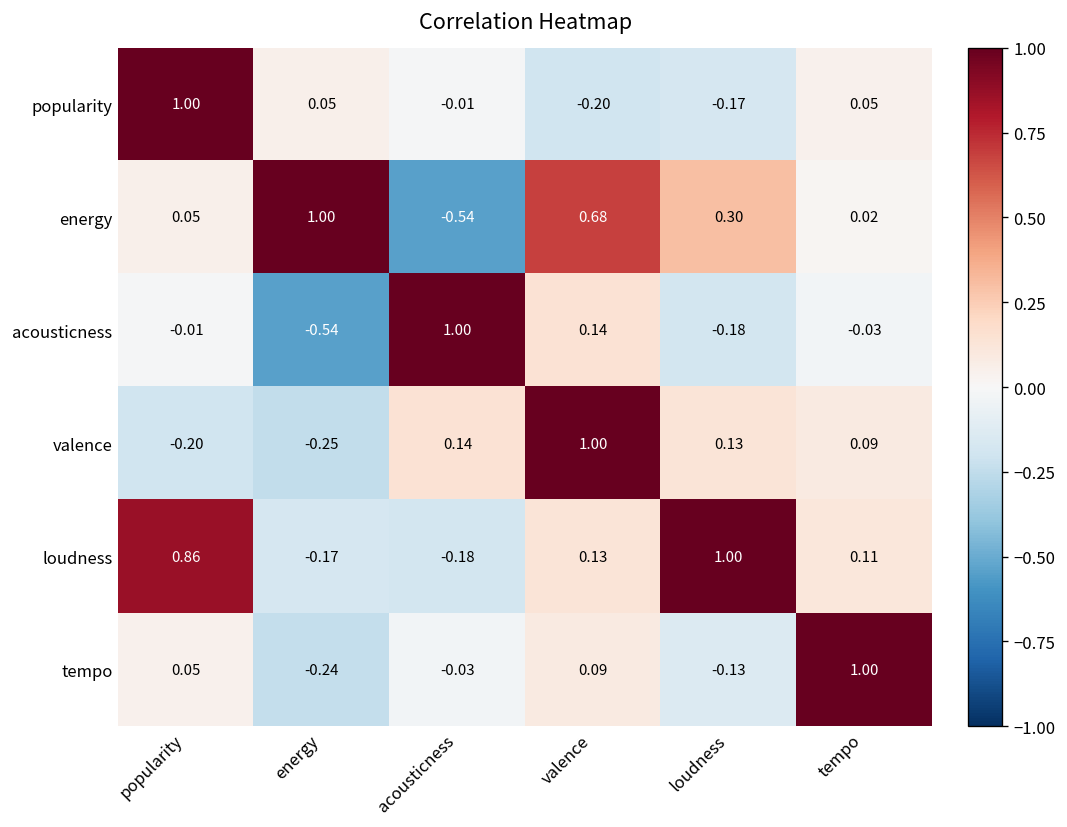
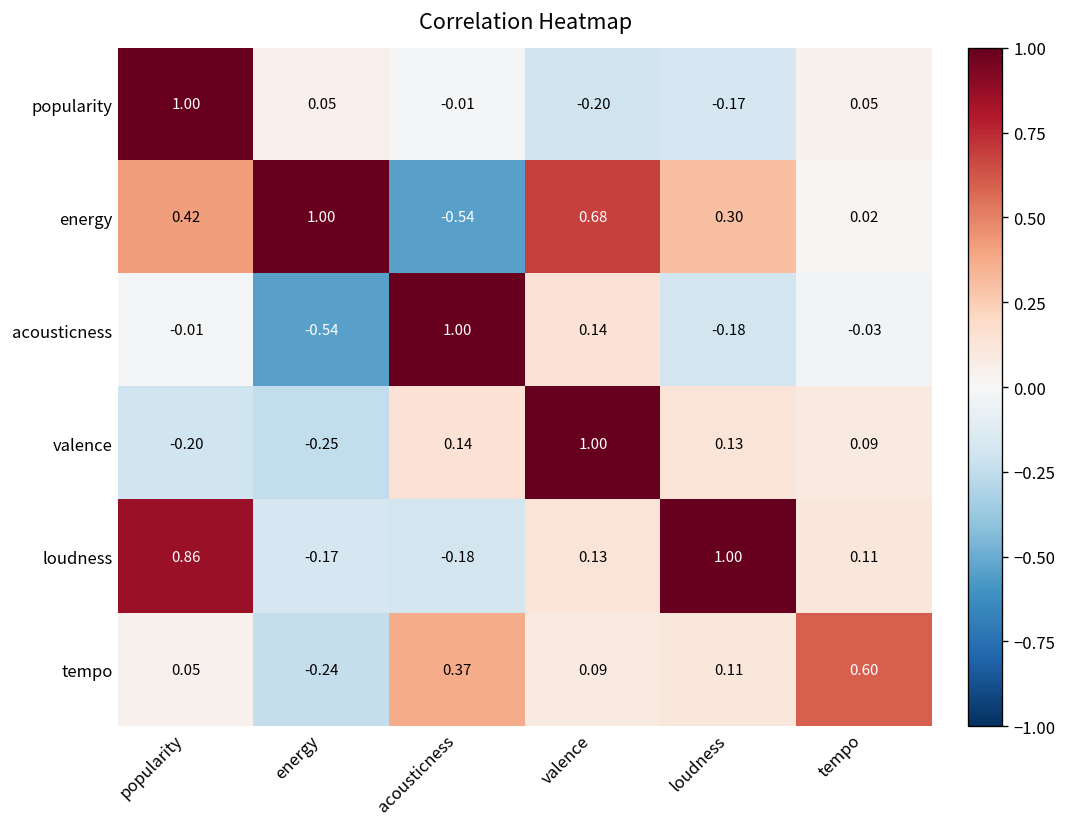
energy, popularity: 0.05 -> 0.42
tempo, acousticness: -0.03 -> 0.37
tempo, loudness: -0.13 -> 0.11
tempo, tempo: 1.00 -> 0.60
